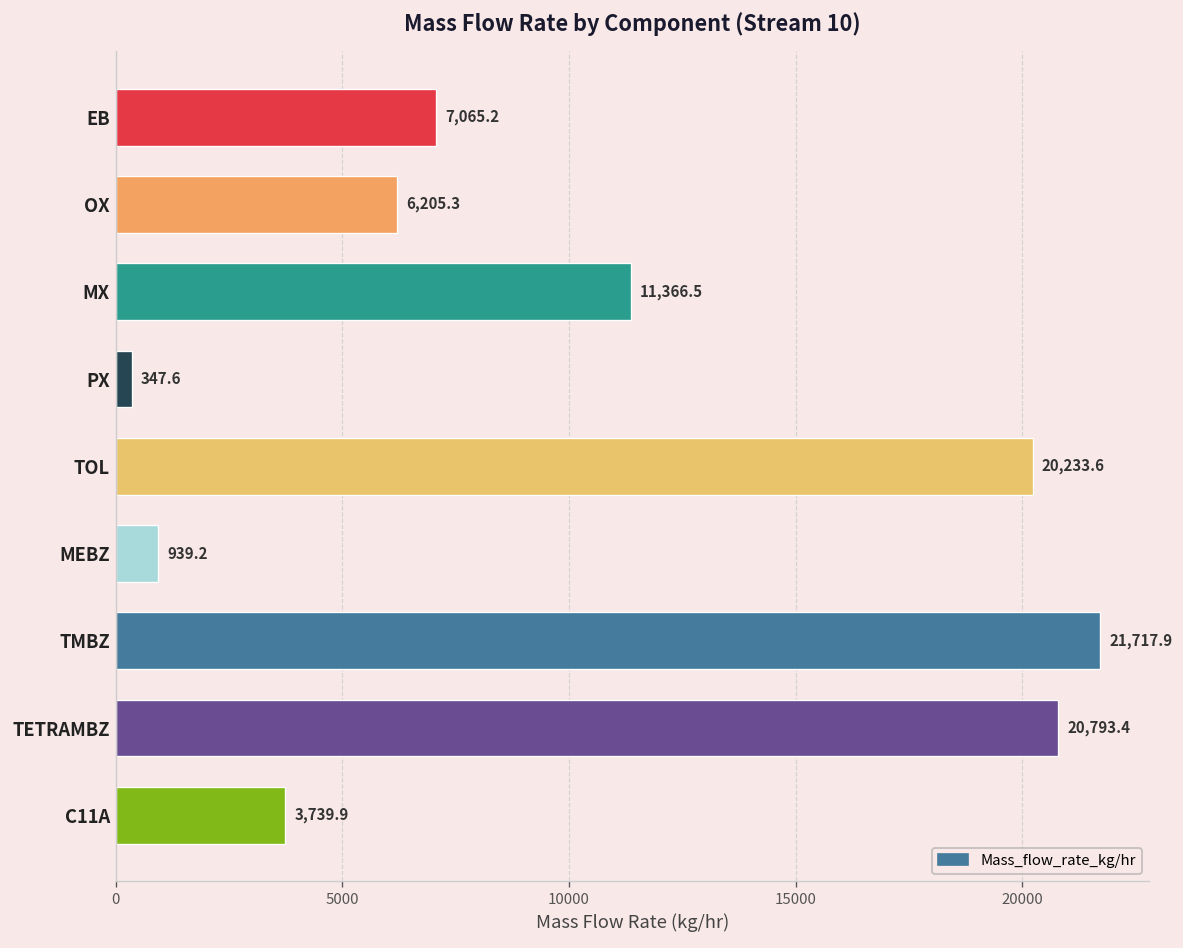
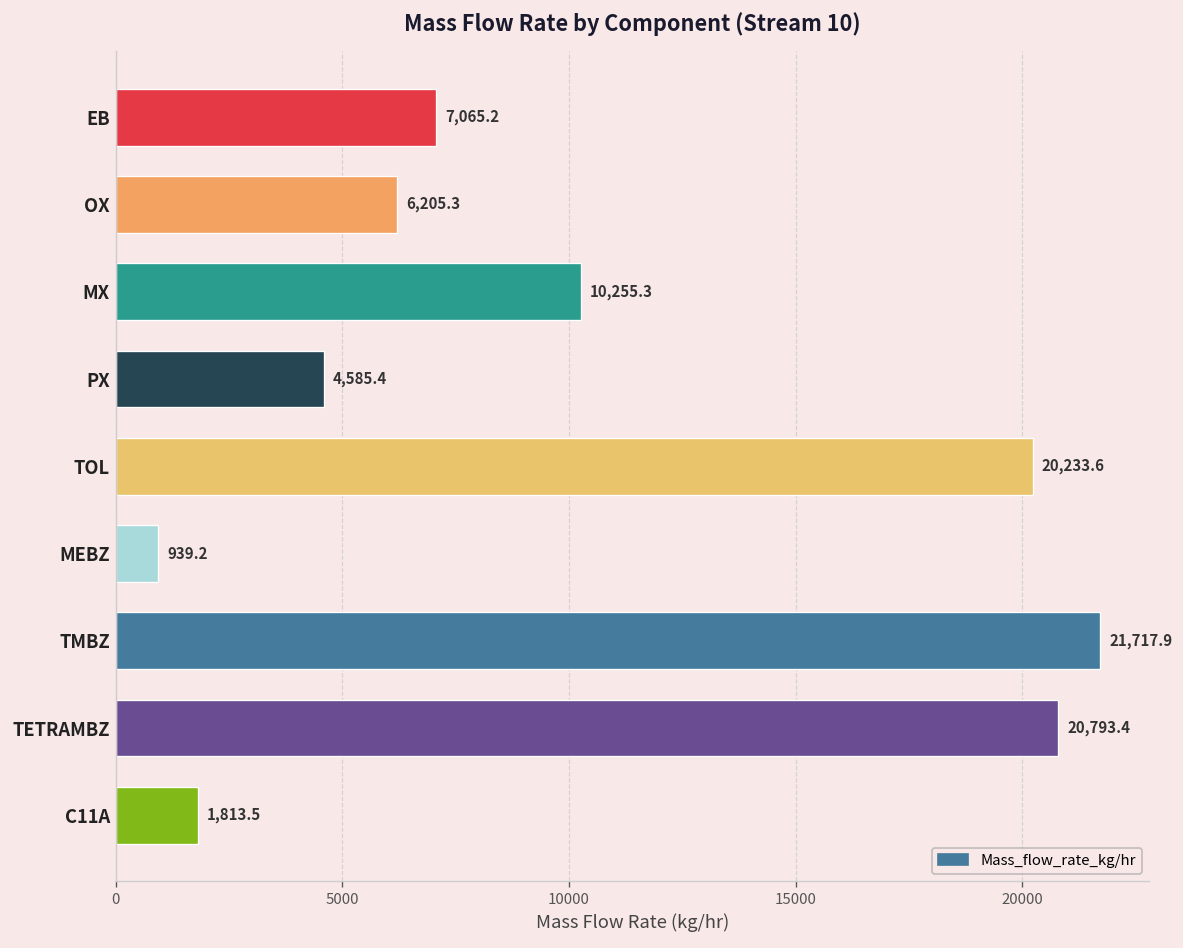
MX: 11,366.5 -> 10,255.3
PX: 347.6 -> 4,585.4
C11A: 3,739.9 -> 1,813.5
